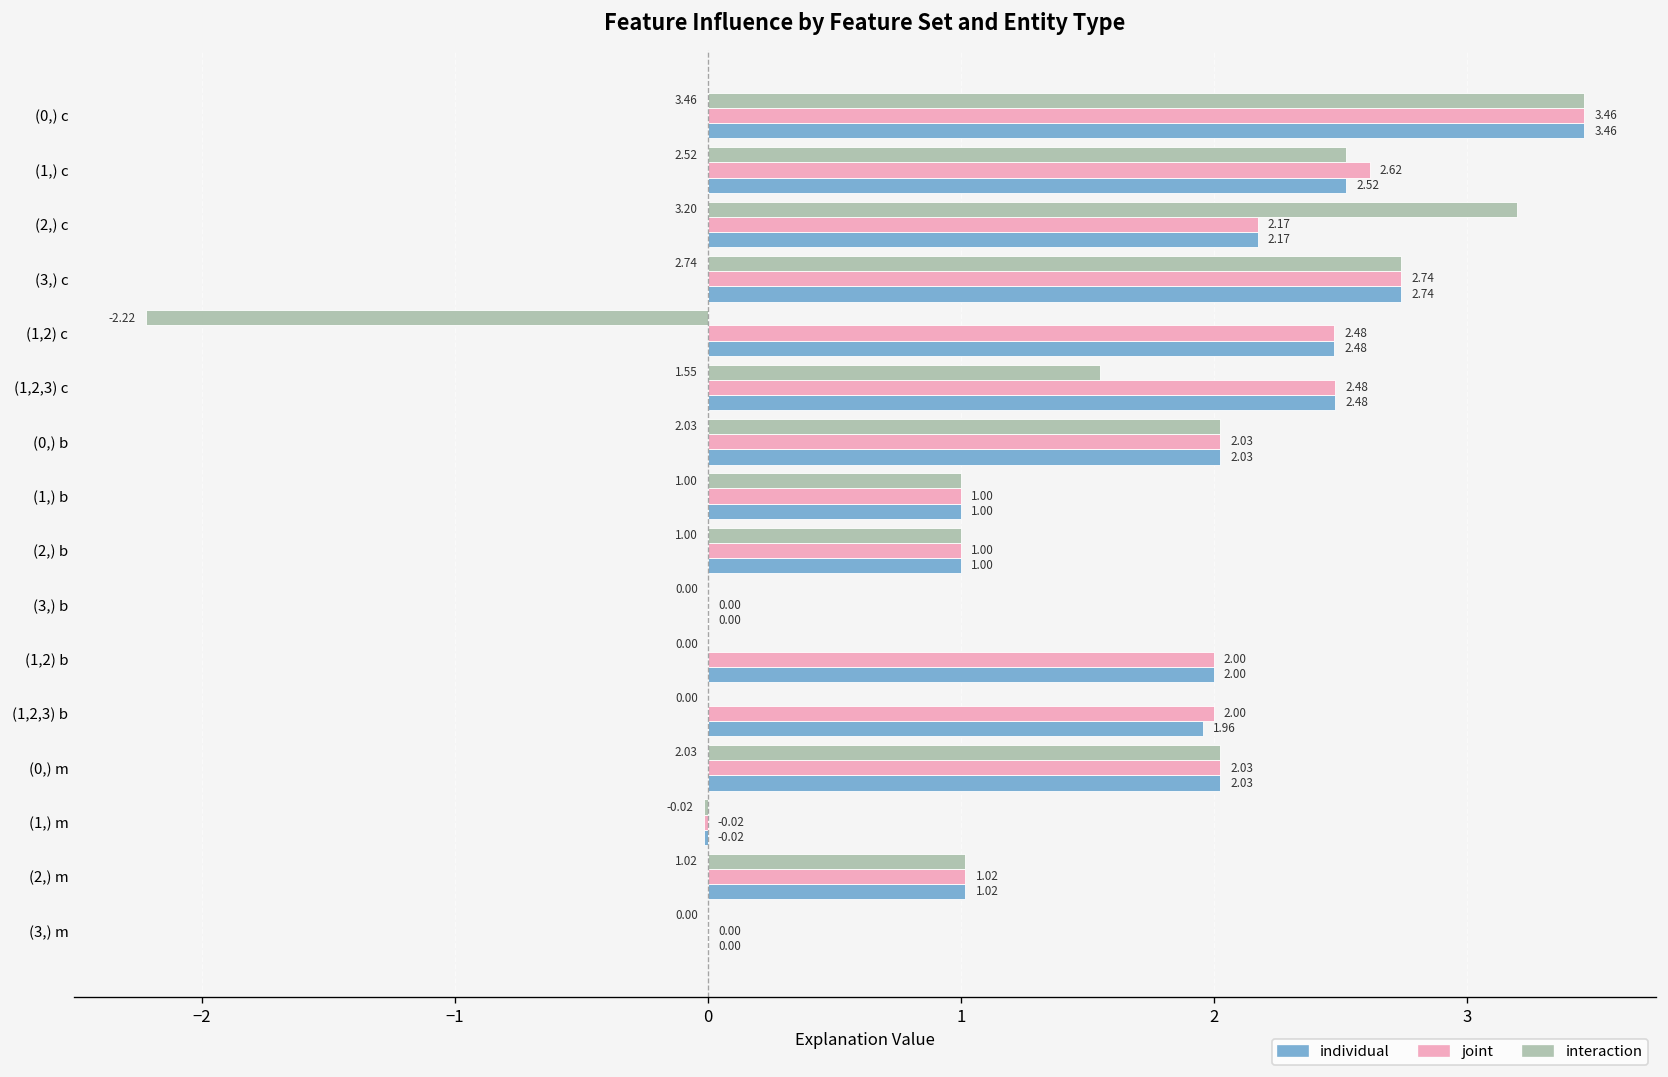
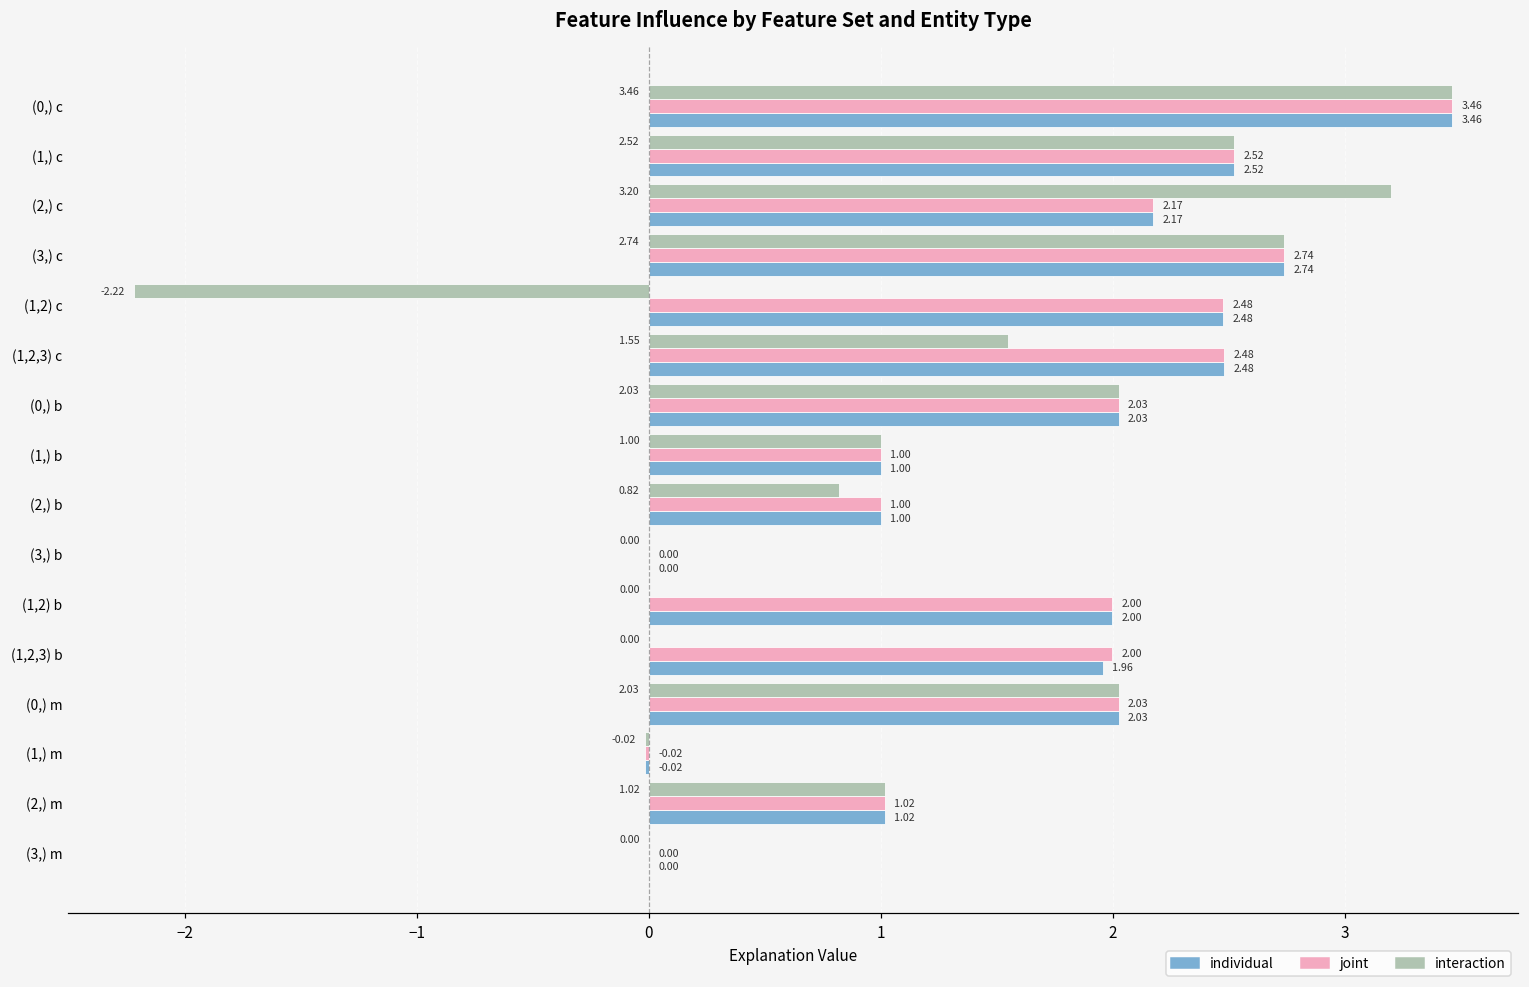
joint, (1,) c: 2.62 -> 2.52
interaction, (2,) b: 1.00 -> 0.82
